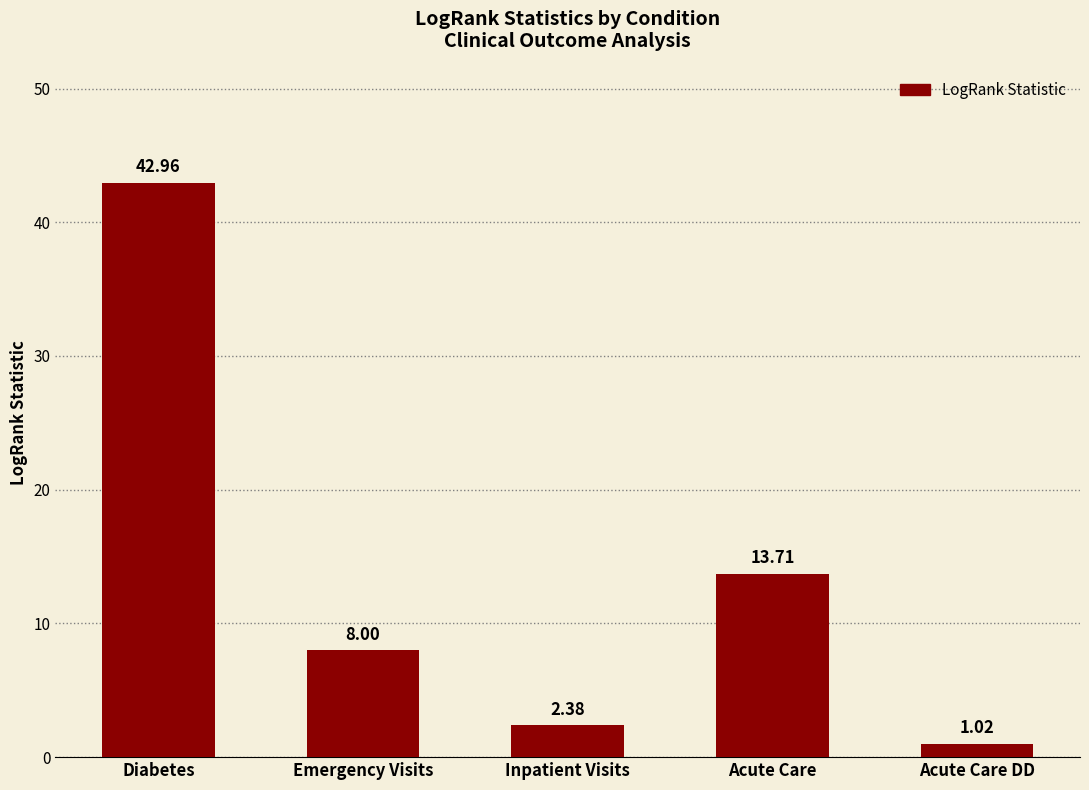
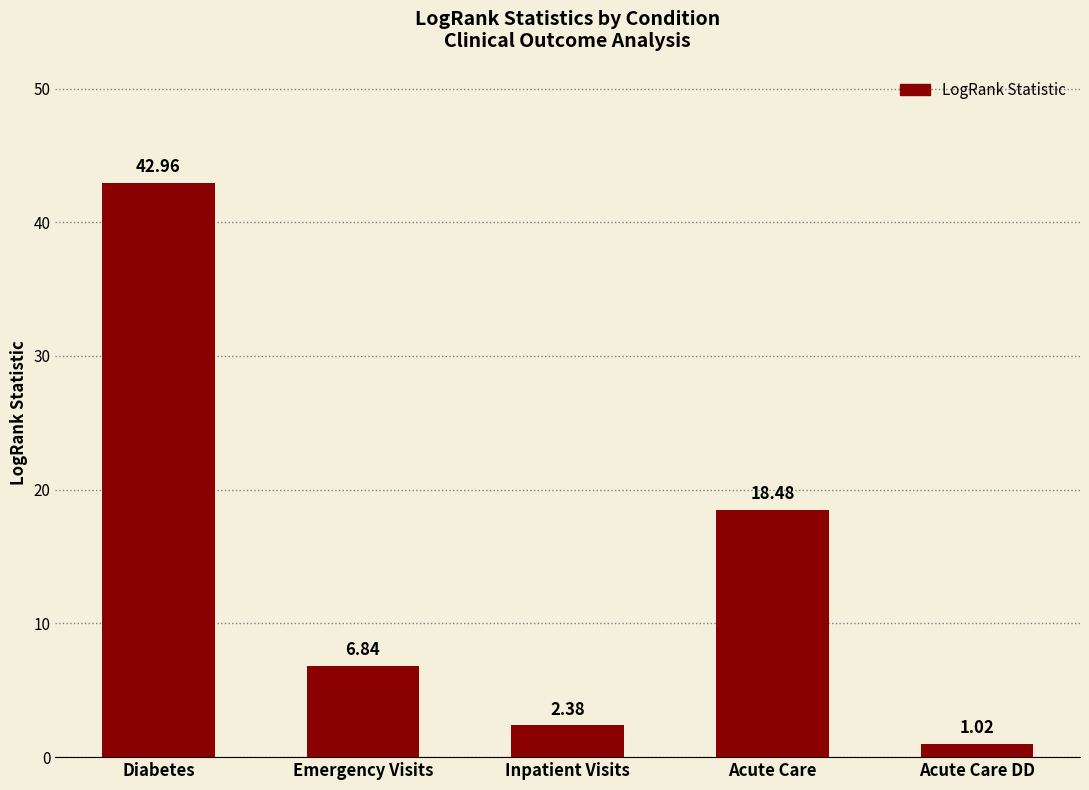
Emergency Visits: 8.00 -> 6.84
Acute Care: 13.71 -> 18.48
